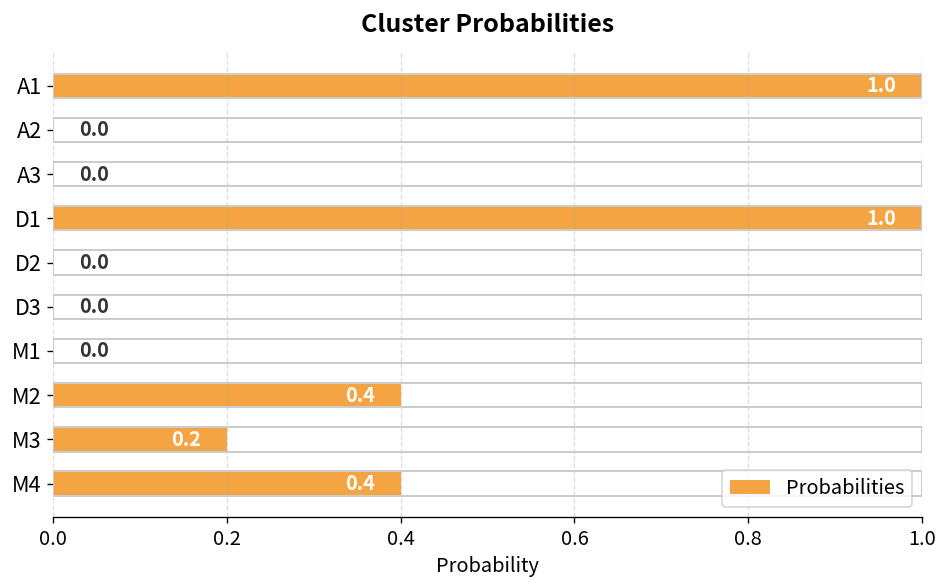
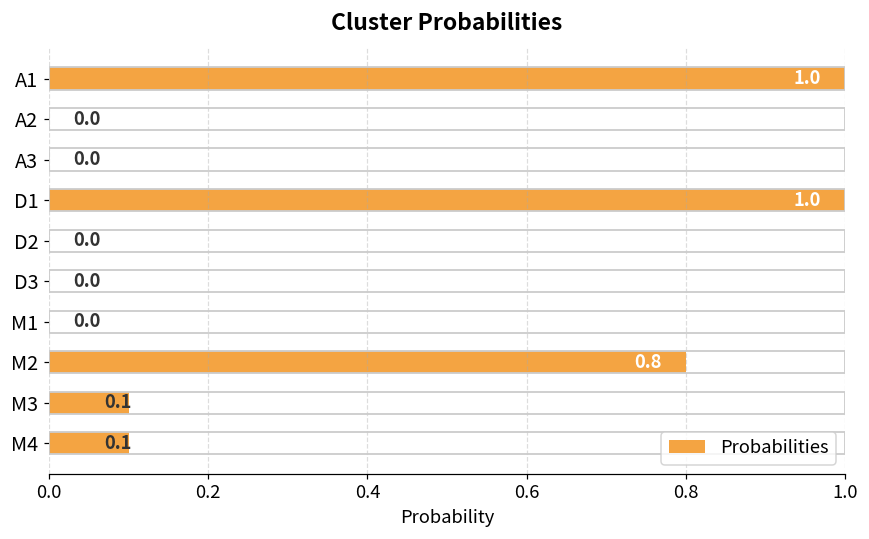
M2: 0.4 -> 0.8
M3: 0.2 -> 0.1
M4: 0.4 -> 0.1
